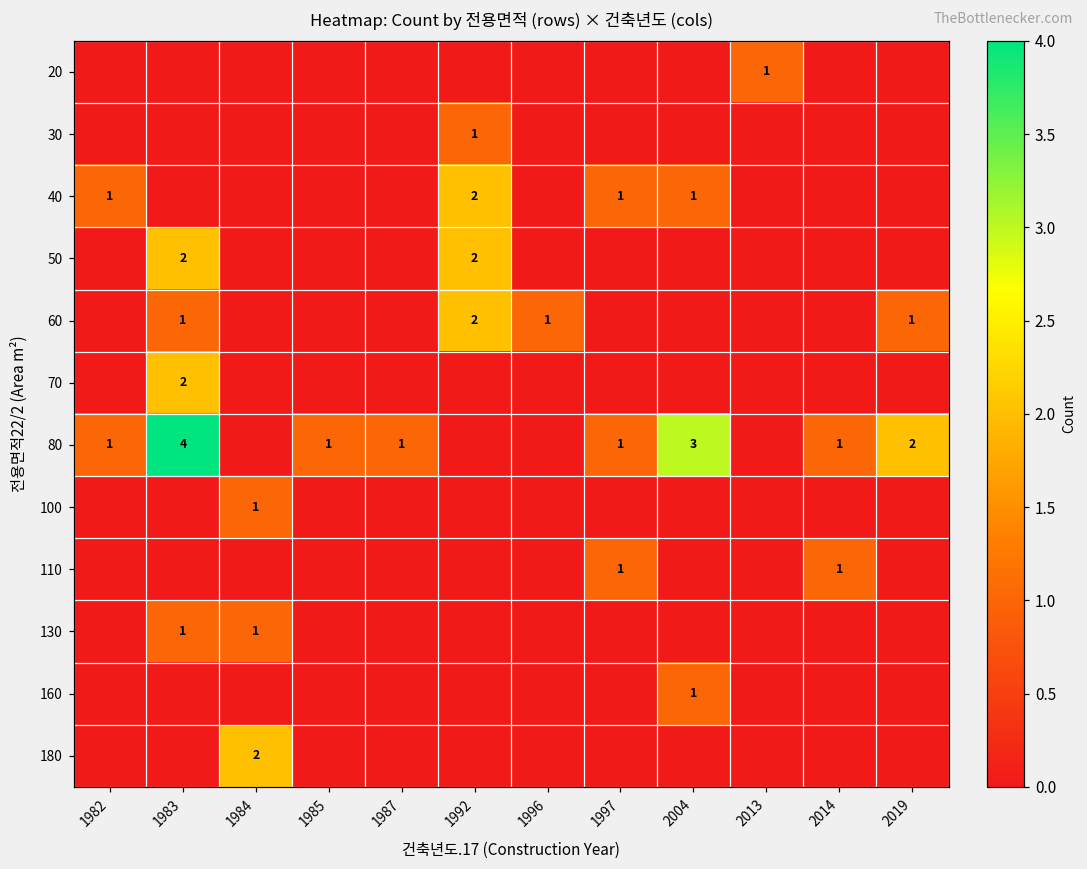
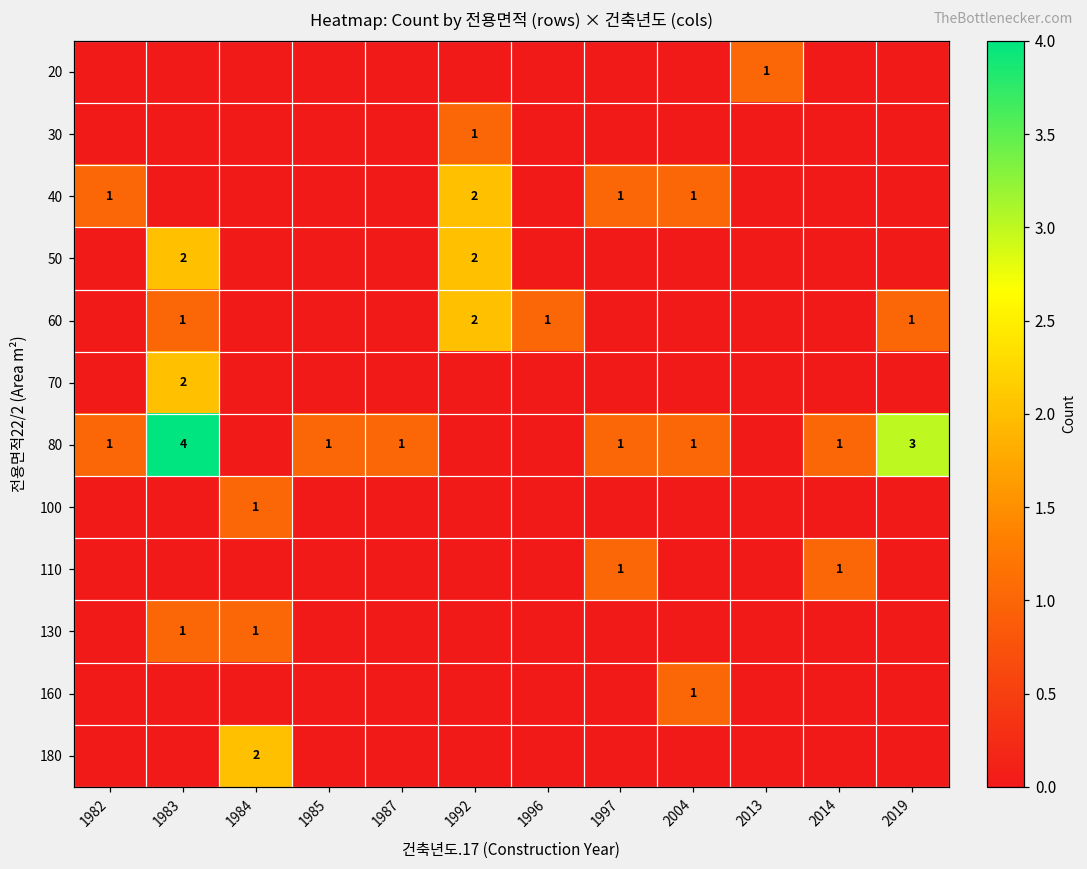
80, 2004: 3 -> 1
80, 2019: 2 -> 3
